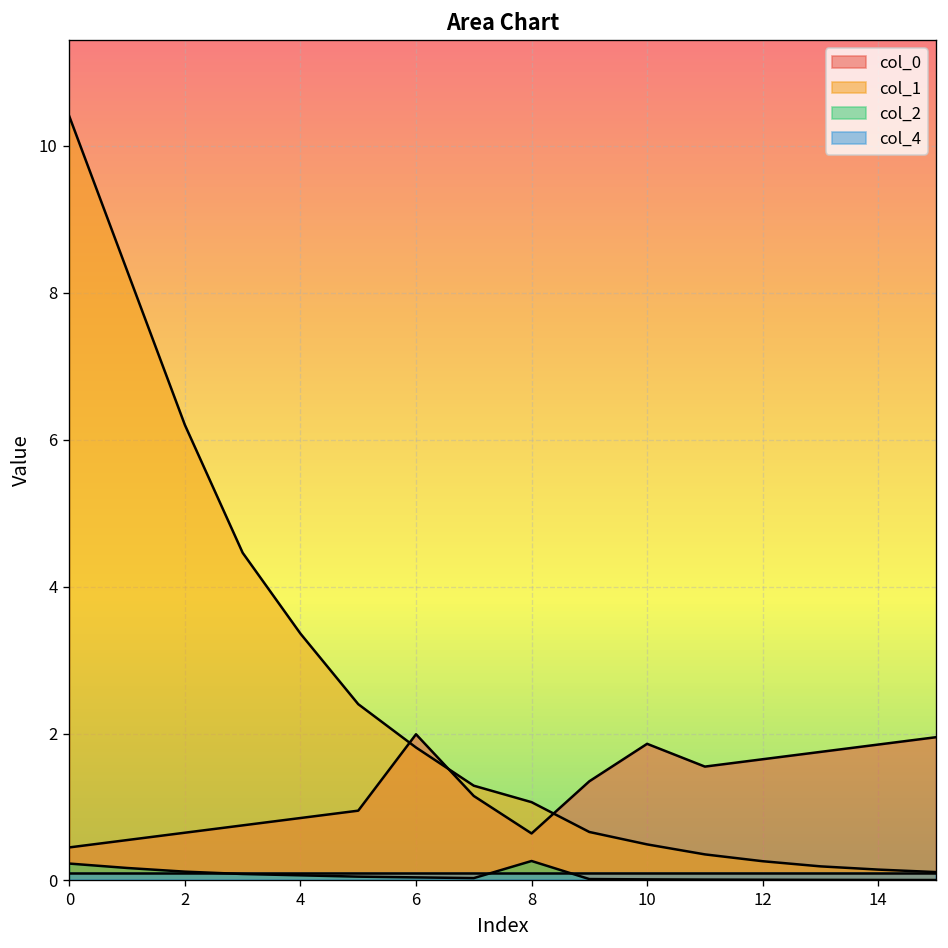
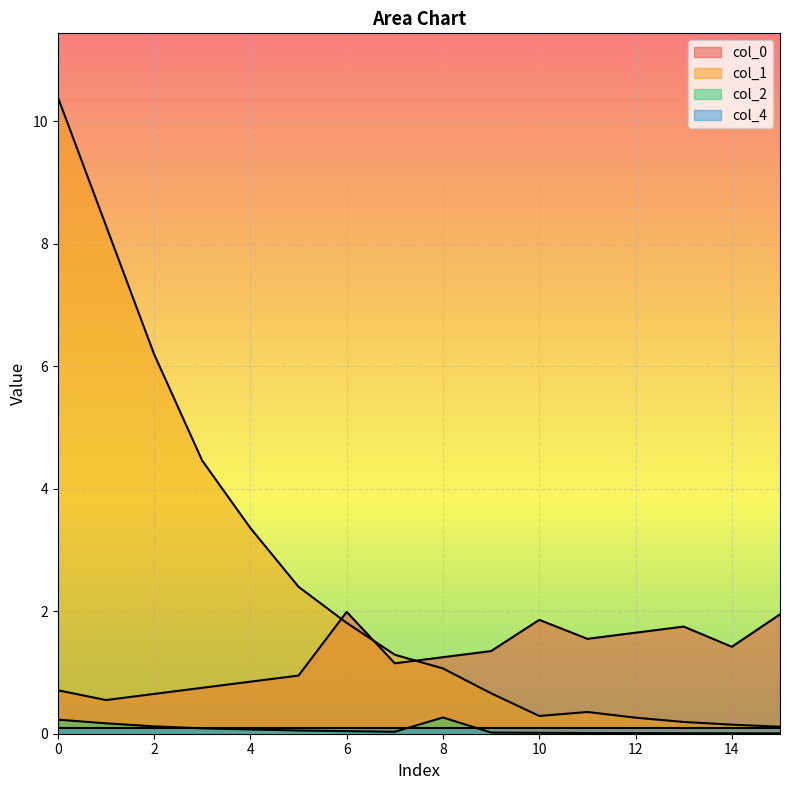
col_0, 0: 0.5 -> 0.7
col_0, 8: 0.6 -> 1.3
col_1, 10: 0.5 -> 0.3
col_0, 14: 1.9 -> 1.4
